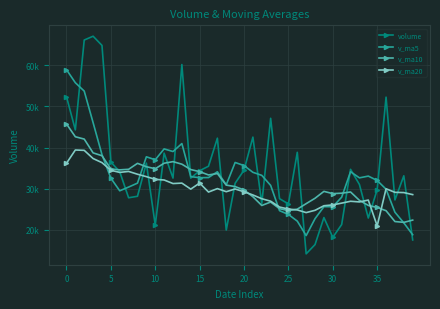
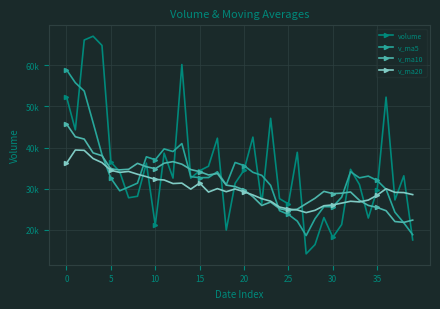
v_ma20, 35: 21000 -> 28000
